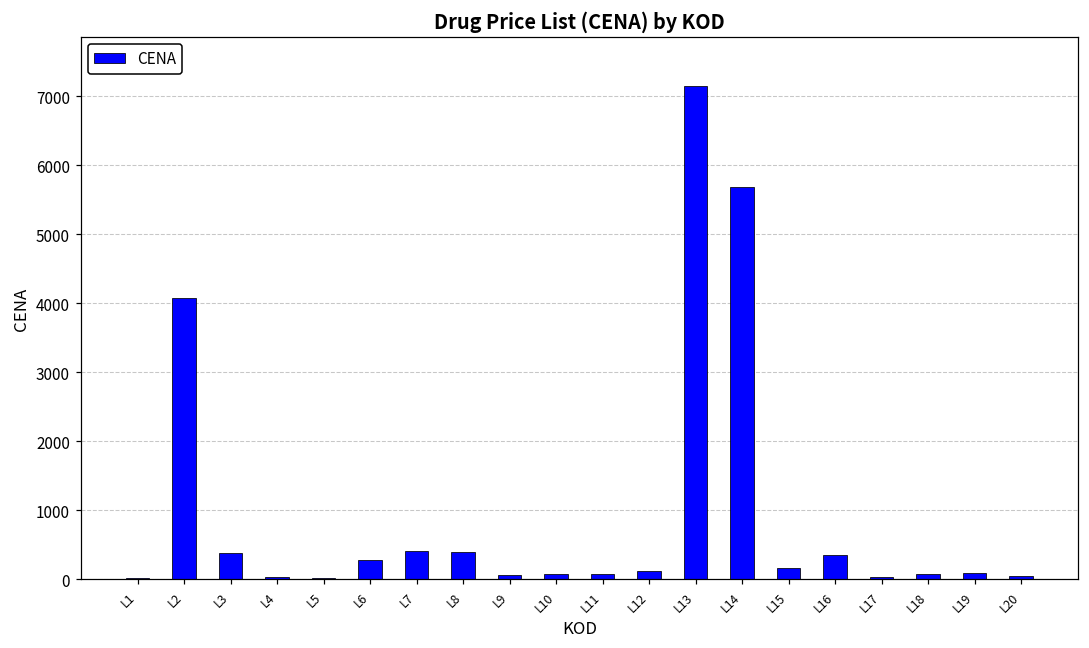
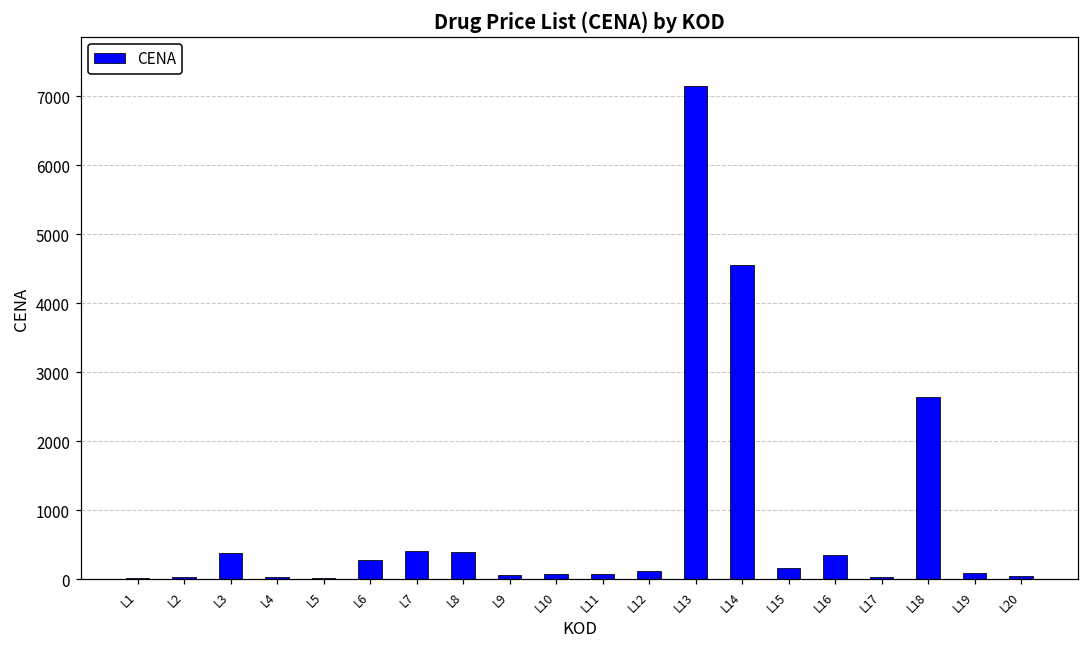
L2: 4100 -> 0
L14: 5700 -> 4500
L18: 100 -> 2600
